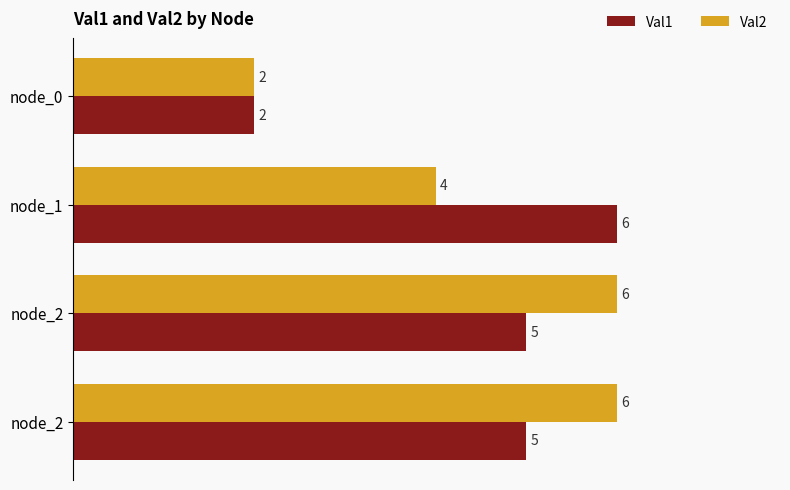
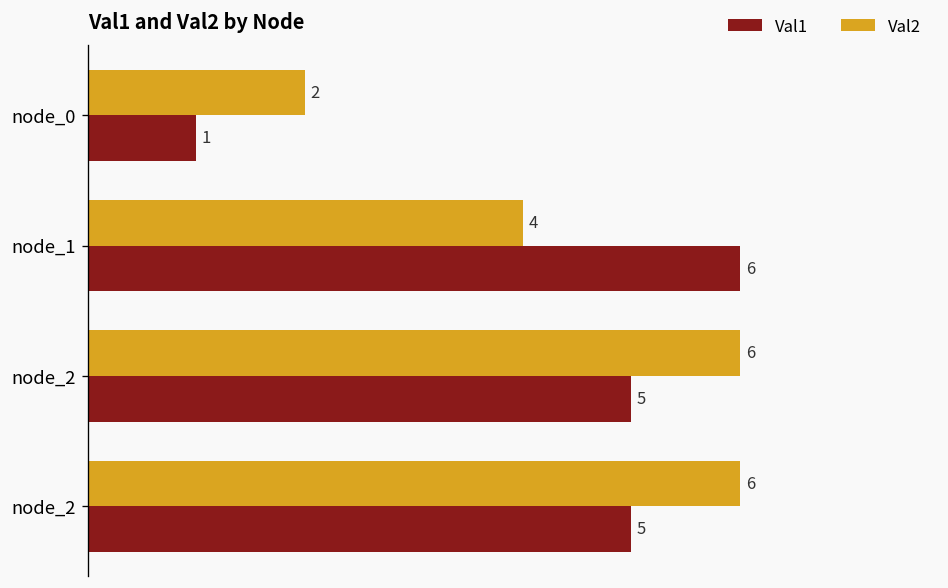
Val1, node_0: 2 -> 1
